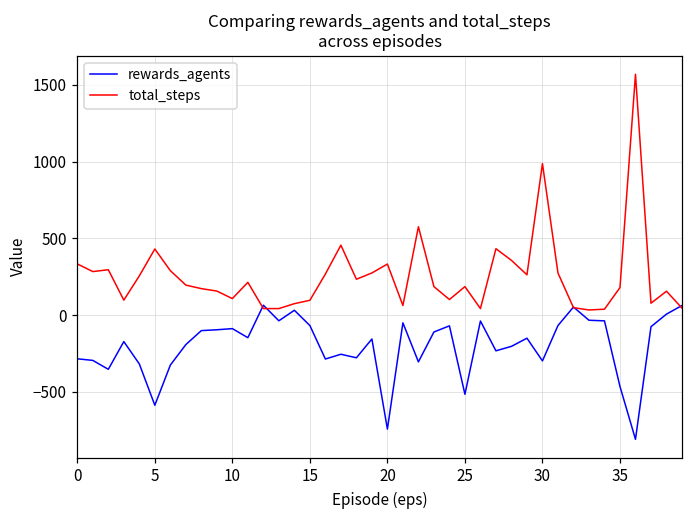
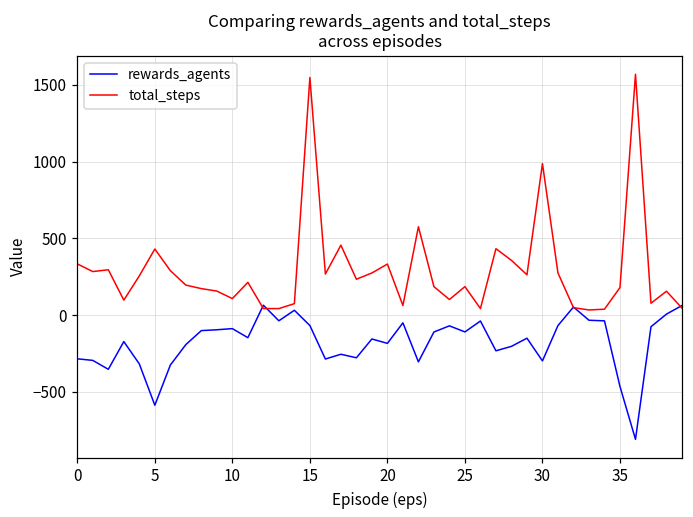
total_steps, 15: 100 -> 1550
rewards_agents, 20: -740 -> -180
rewards_agents, 25: -520 -> -110
